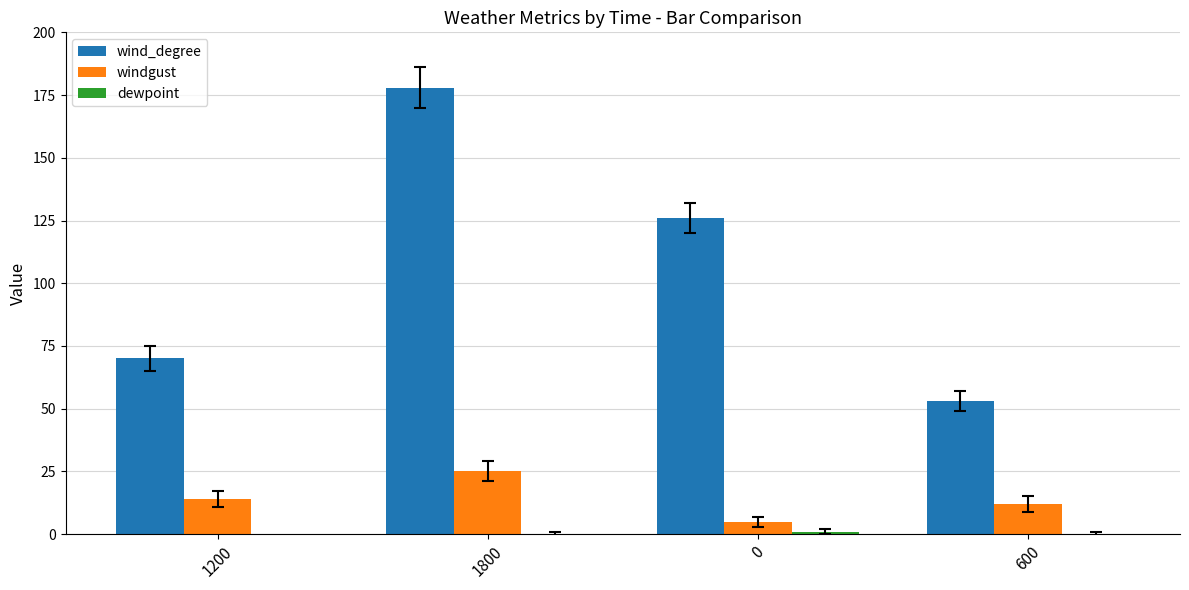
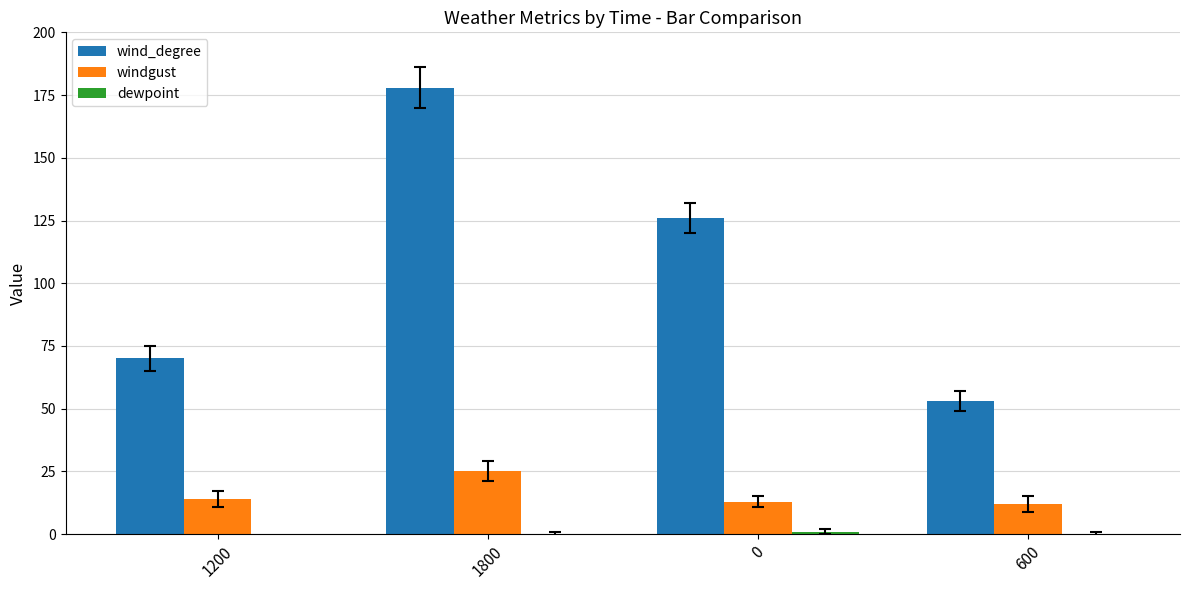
windgust, 0: 5 -> 13
